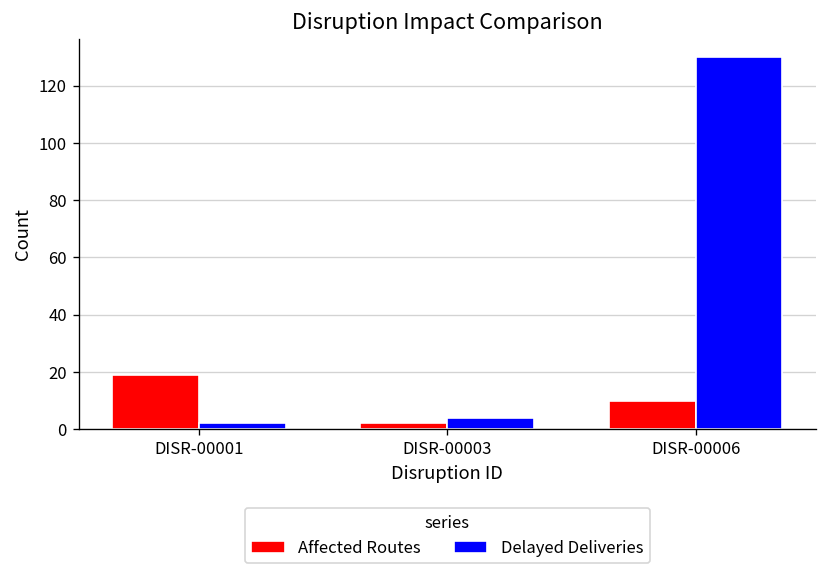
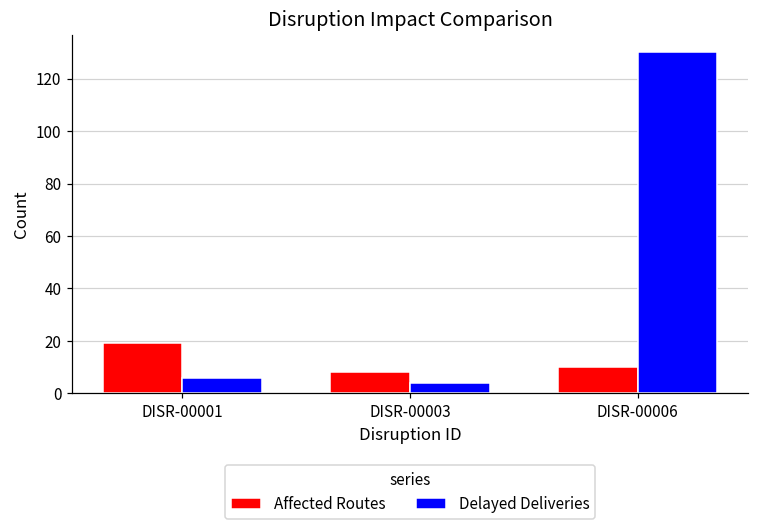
Delayed Deliveries, DISR-00001: 2 -> 6
Affected Routes, DISR-00003: 2 -> 8
